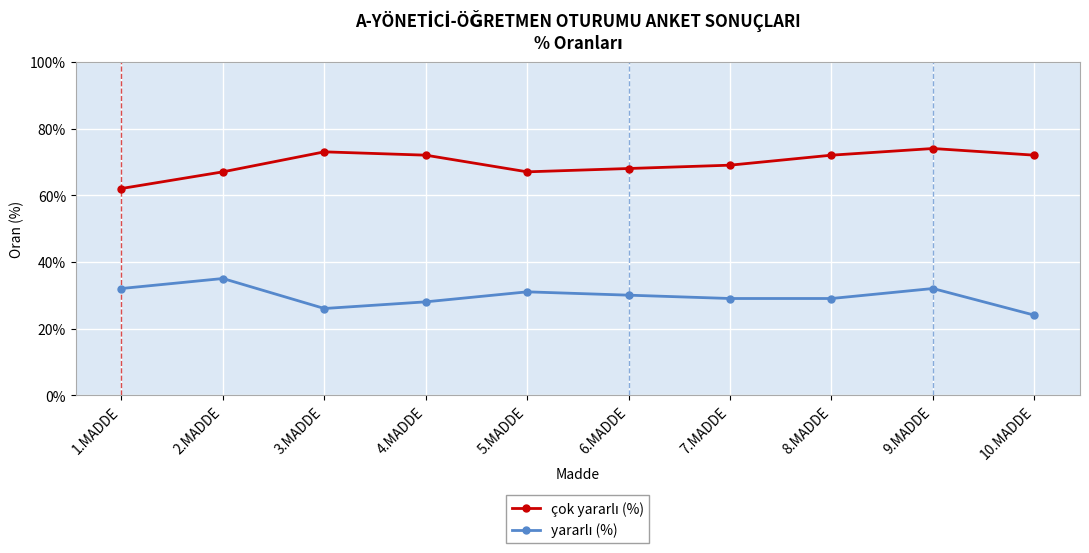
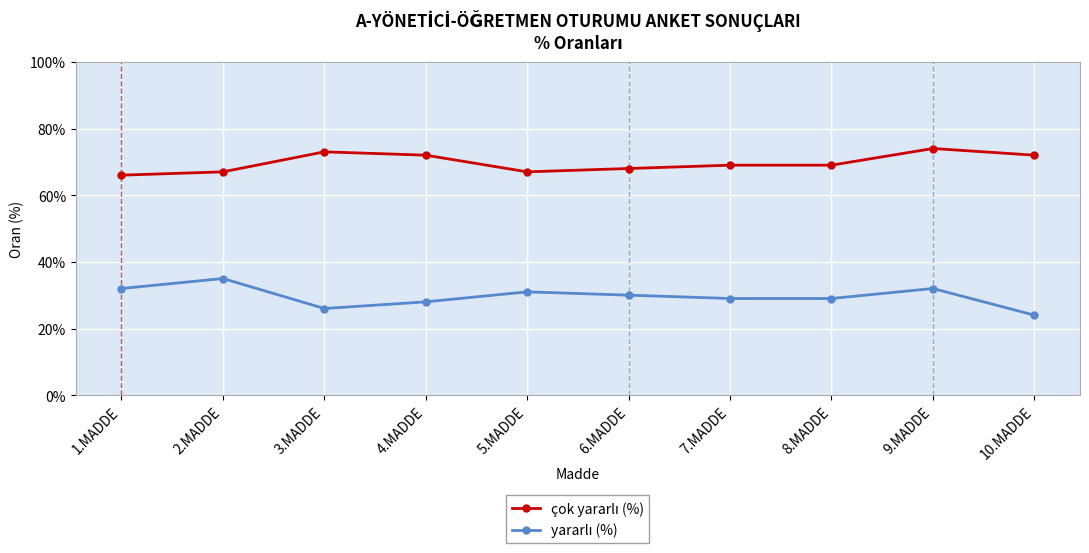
çok yararlı (%), 1.MADDE: 62% -> 66%
çok yararlı (%), 8.MADDE: 72% -> 69%
